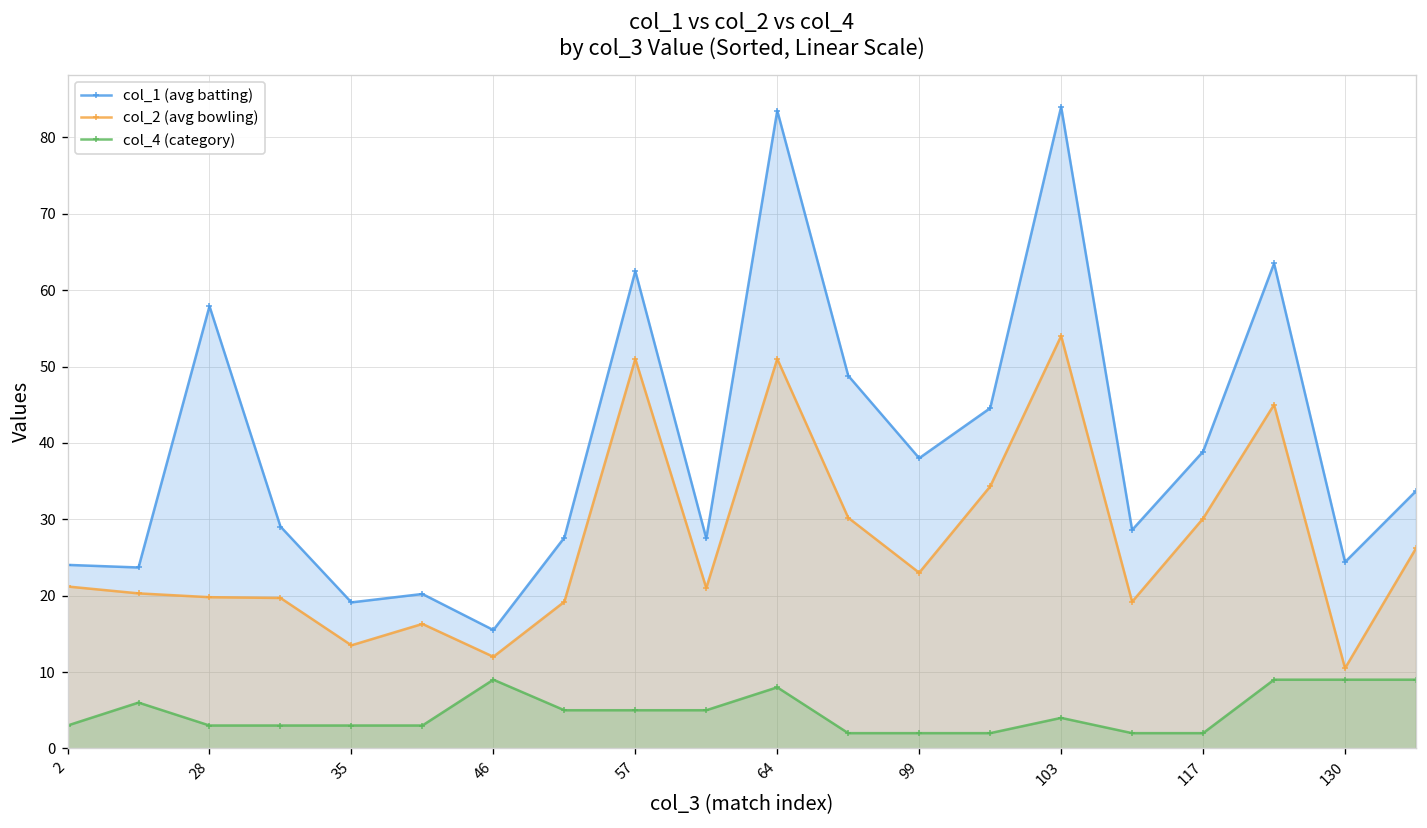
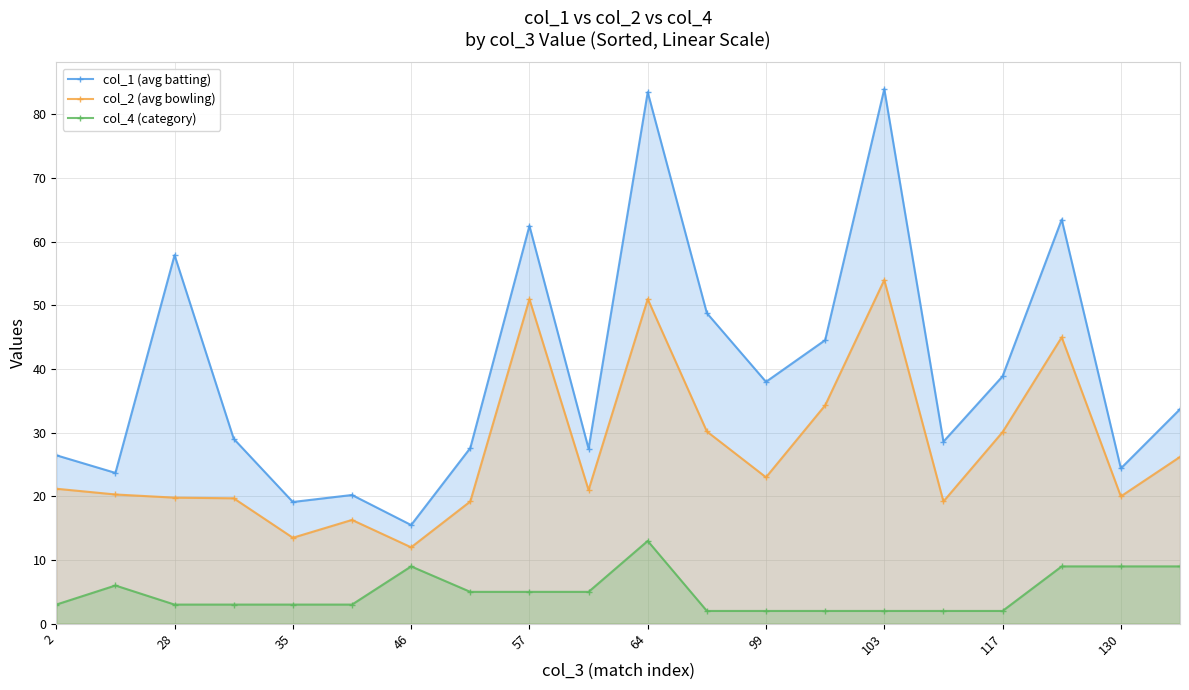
col_1 (avg batting), 2: 24 -> 26
col_4 (category), 64: 8 -> 13
col_4 (category), 103: 4 -> 2
col_2 (avg bowling), 130: 11 -> 20
